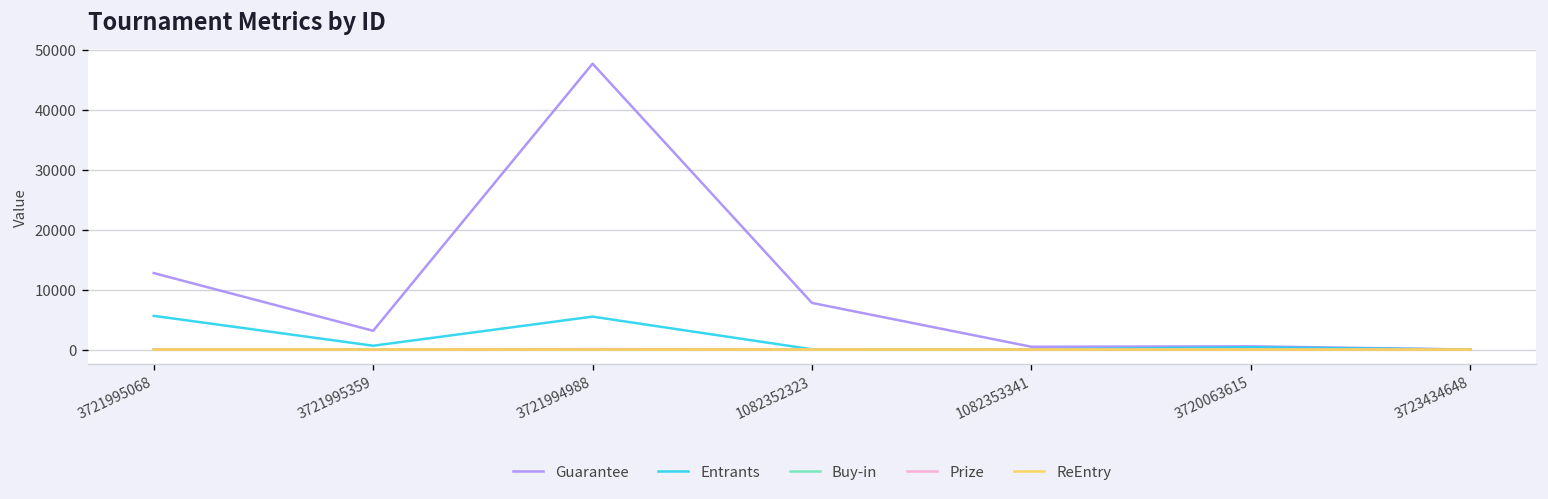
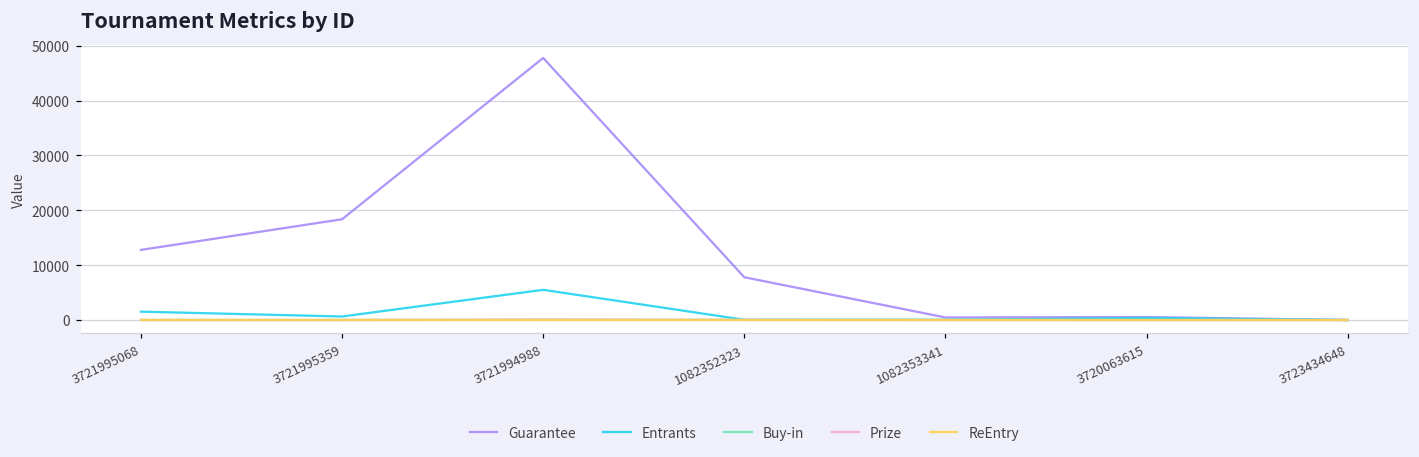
Entrants, 3721995068: 6000 -> 2000
Guarantee, 3721995359: 3000 -> 18000
